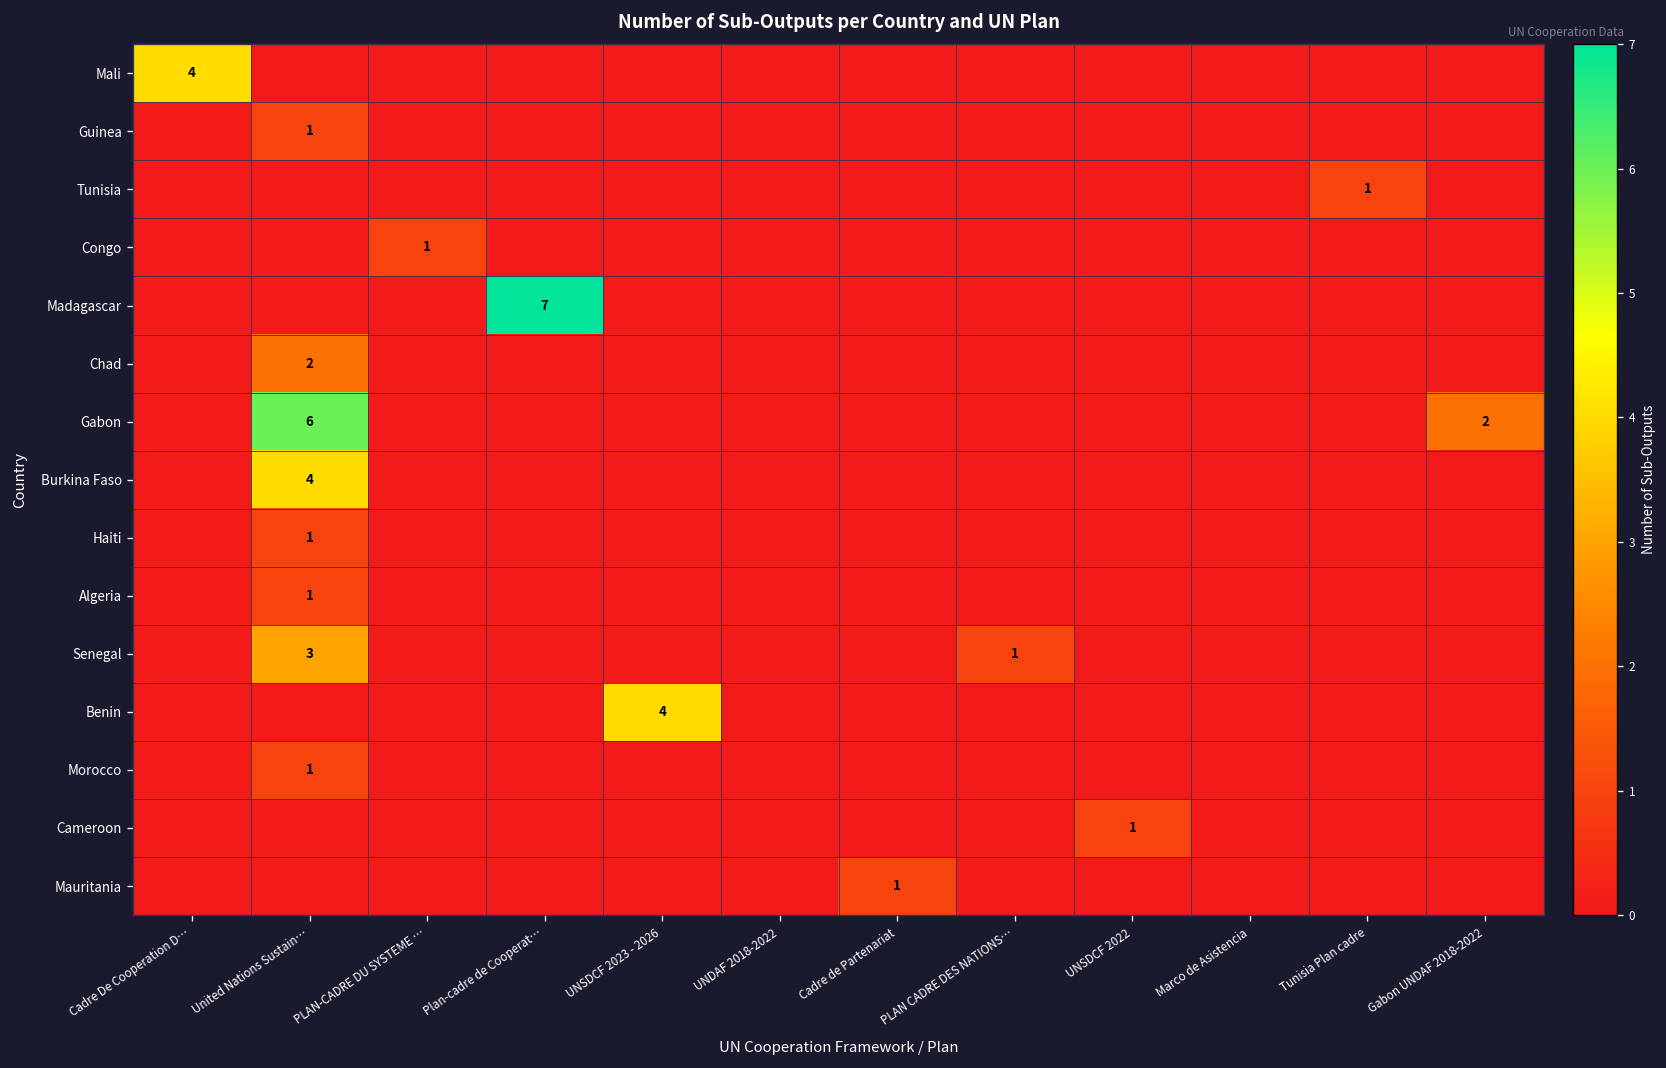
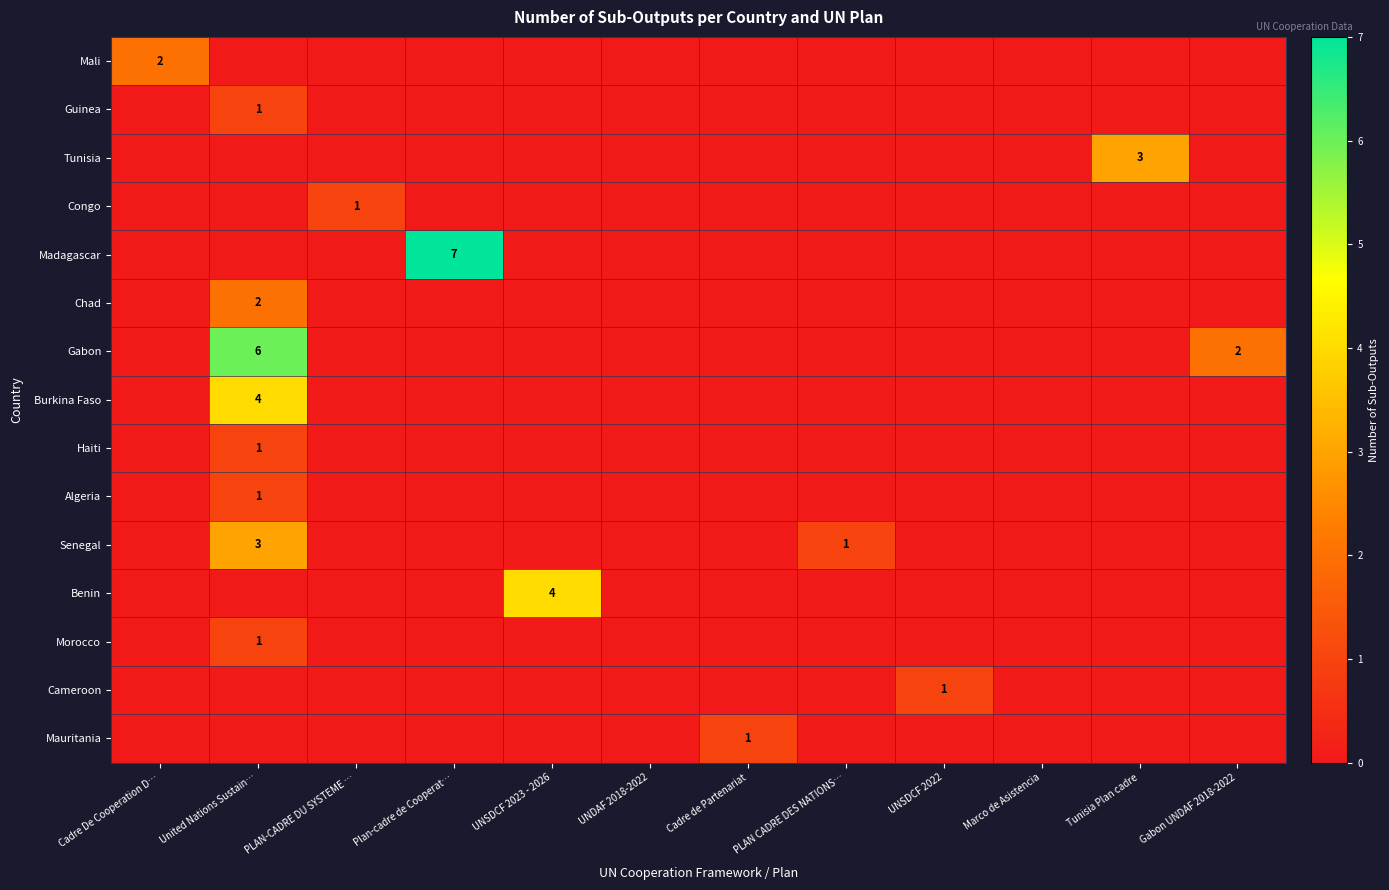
Mali, Cadre De Cooperation D…: 4 -> 2
Tunisia, Tunisia Plan cadre: 1 -> 3
